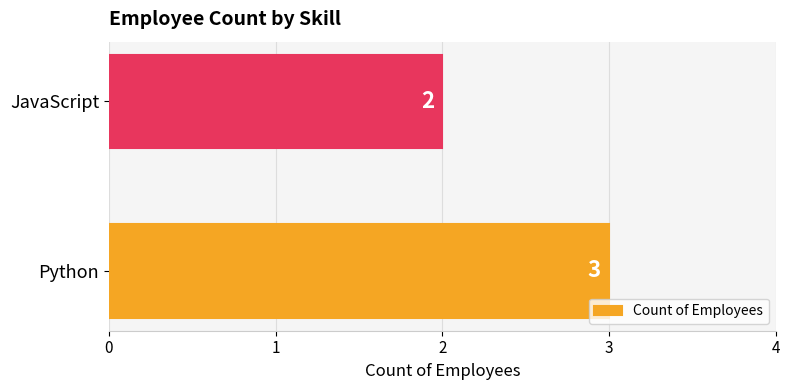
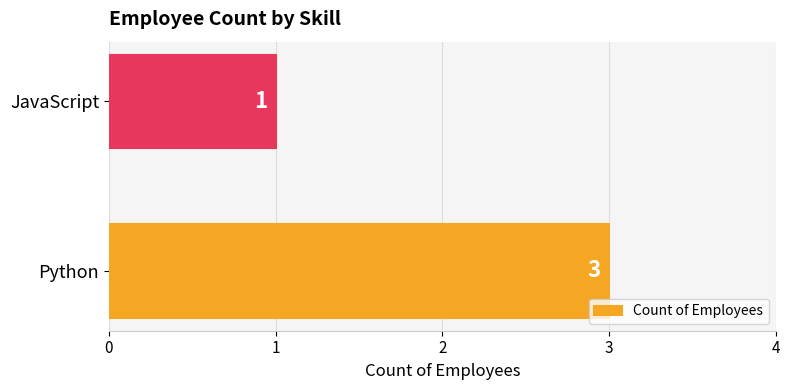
JavaScript: 2 -> 1
